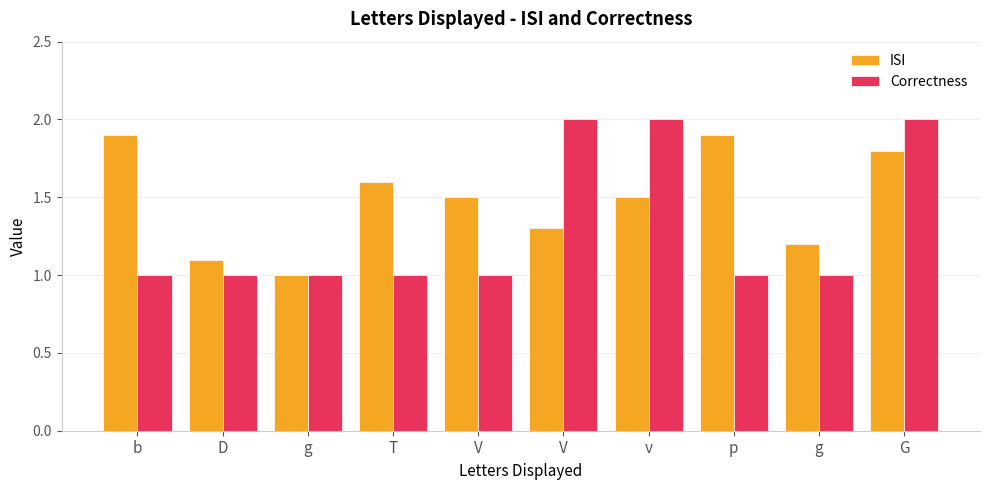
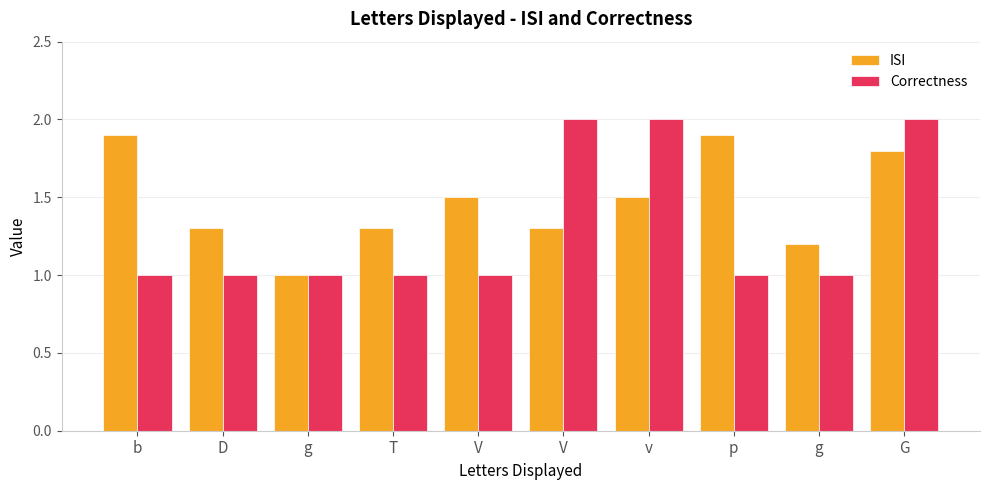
ISI, D: 1.1 -> 1.3
ISI, T: 1.6 -> 1.3
